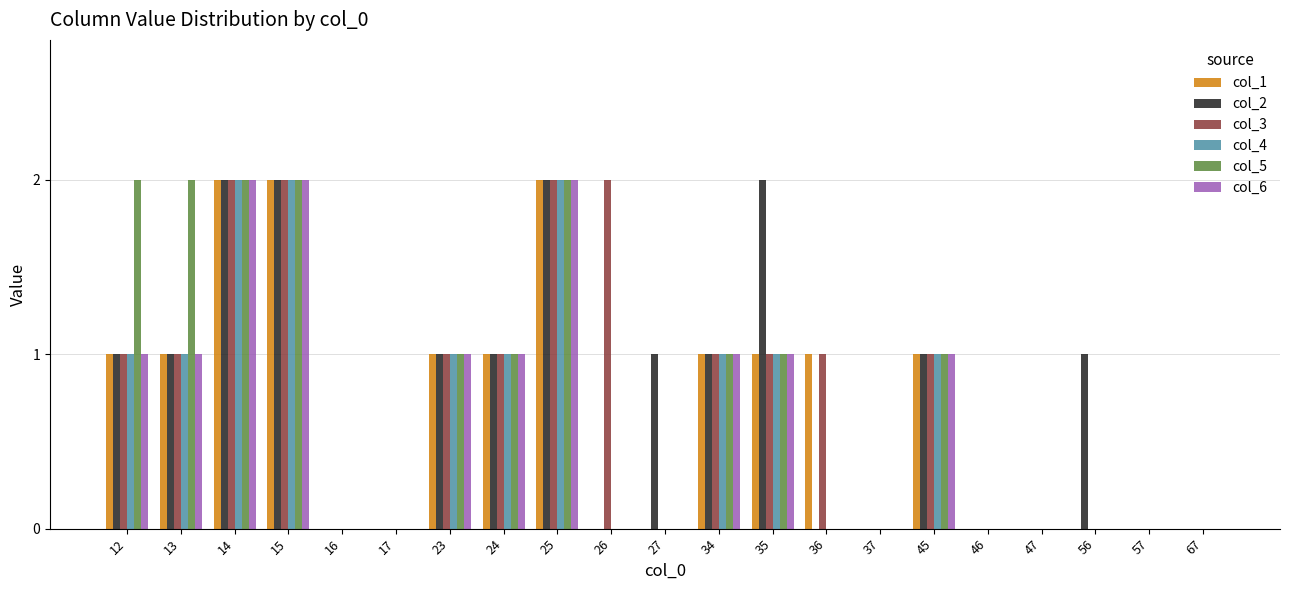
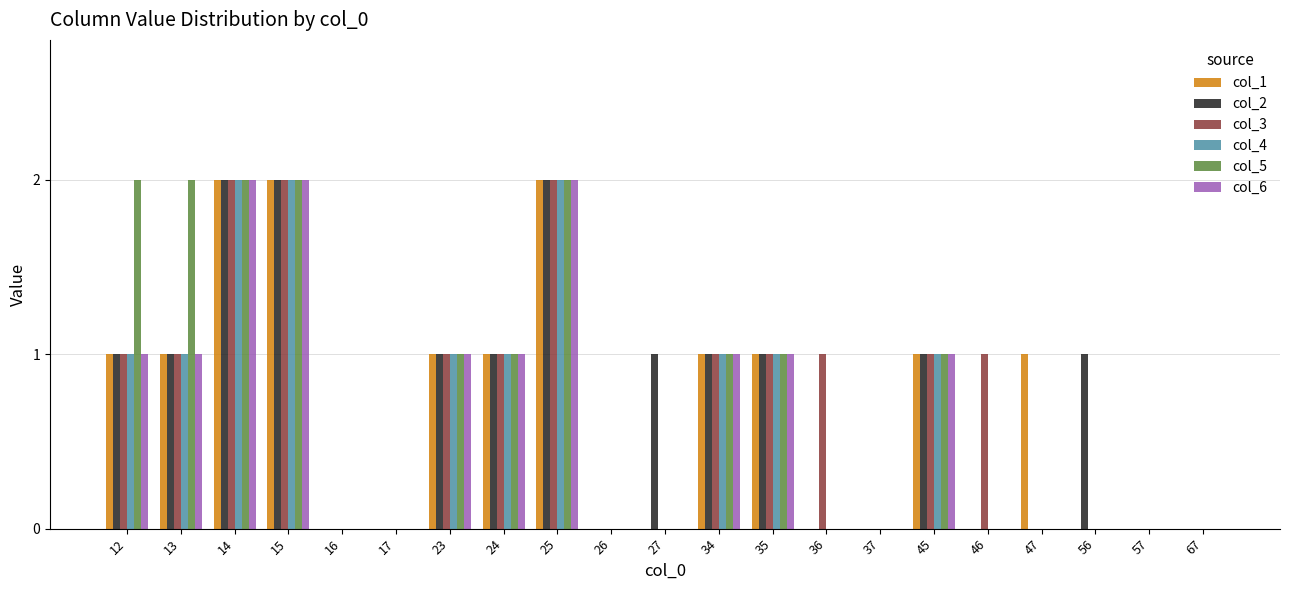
col_3, 26: 2 -> 0
col_2, 35: 2 -> 1
col_1, 36: 1 -> 0
col_3, 46: 0 -> 1
col_1, 47: 0 -> 1
